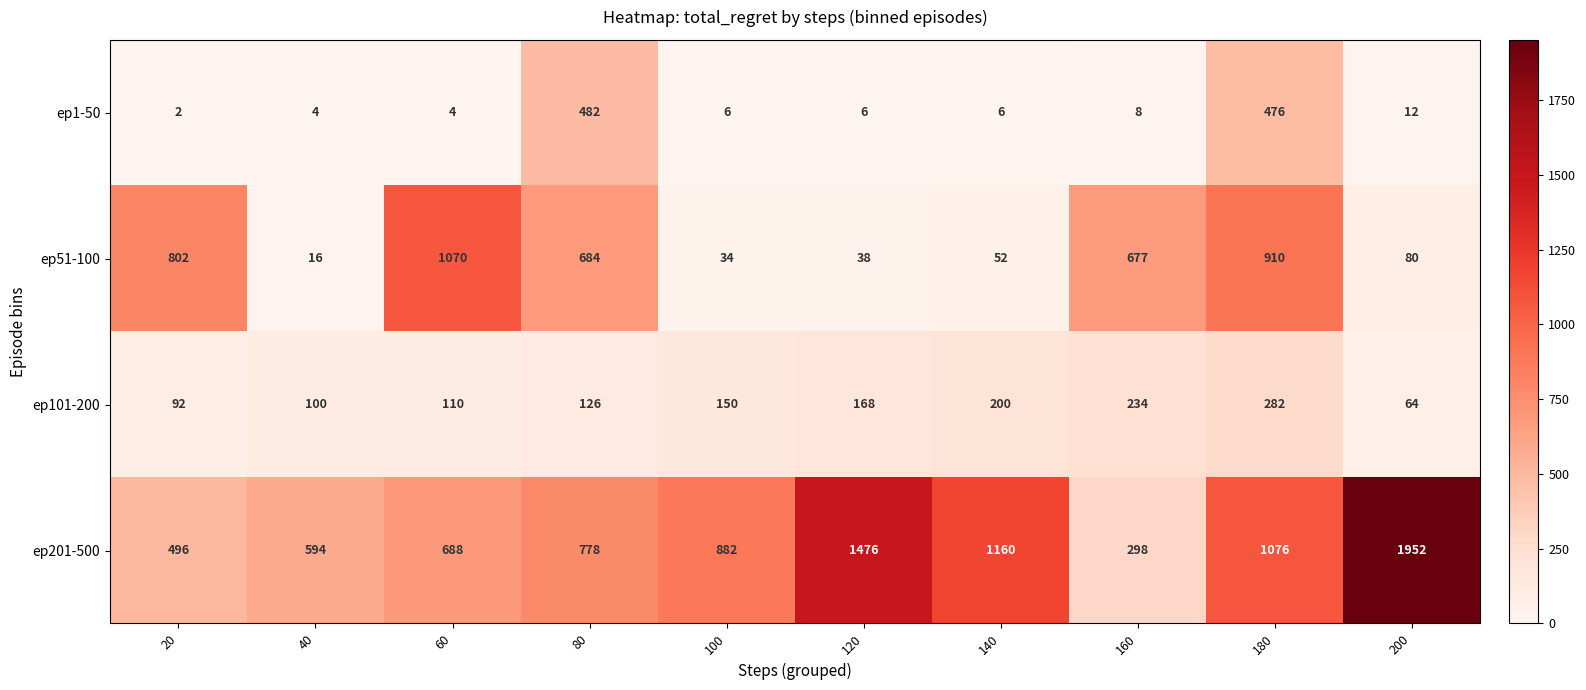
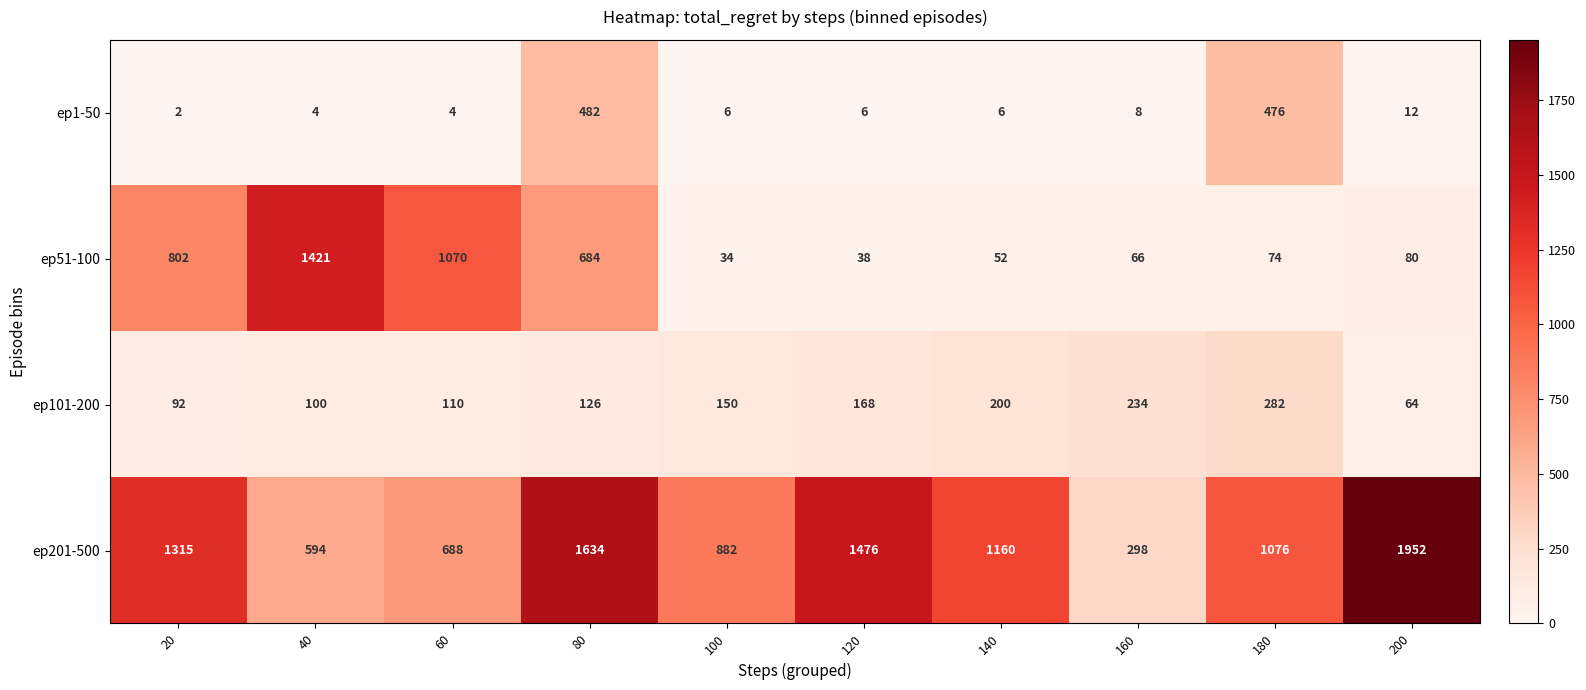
ep51-100, 40: 16 -> 1421
ep51-100, 160: 677 -> 66
ep51-100, 180: 910 -> 74
ep201-500, 20: 496 -> 1315
ep201-500, 80: 778 -> 1634
